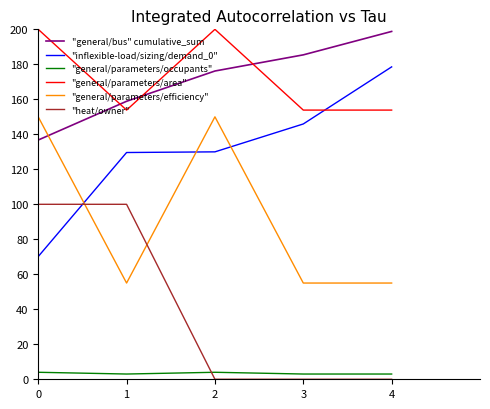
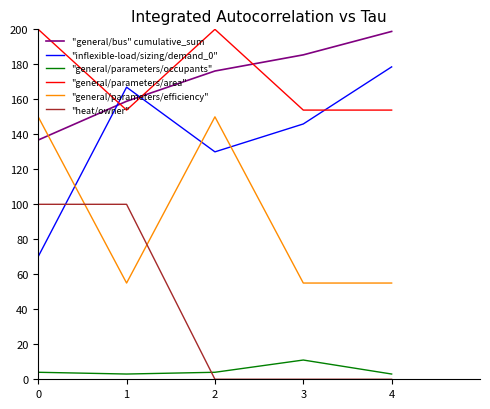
"inflexible-load/sizing/demand_0", 1: 130 -> 167
"general/parameters/occupants", 3: 3 -> 11
